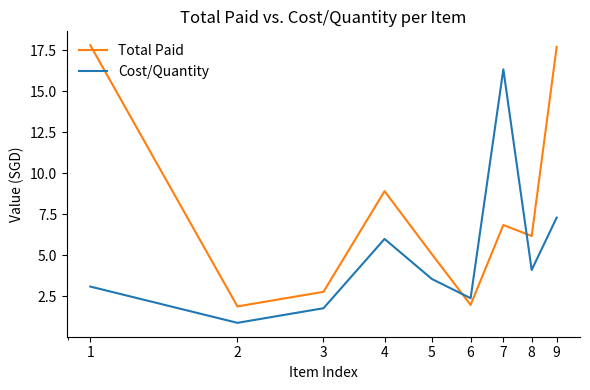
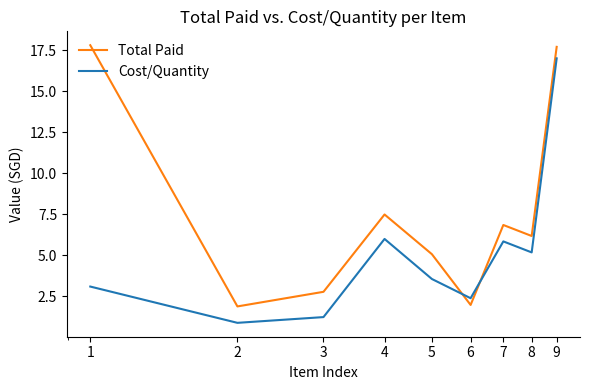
Cost/Quantity, 3: 1.8 -> 1.2
Total Paid, 4: 8.9 -> 7.5
Cost/Quantity, 7: 16.3 -> 5.9
Cost/Quantity, 8: 4.1 -> 5.2
Cost/Quantity, 9: 7.3 -> 17.0
